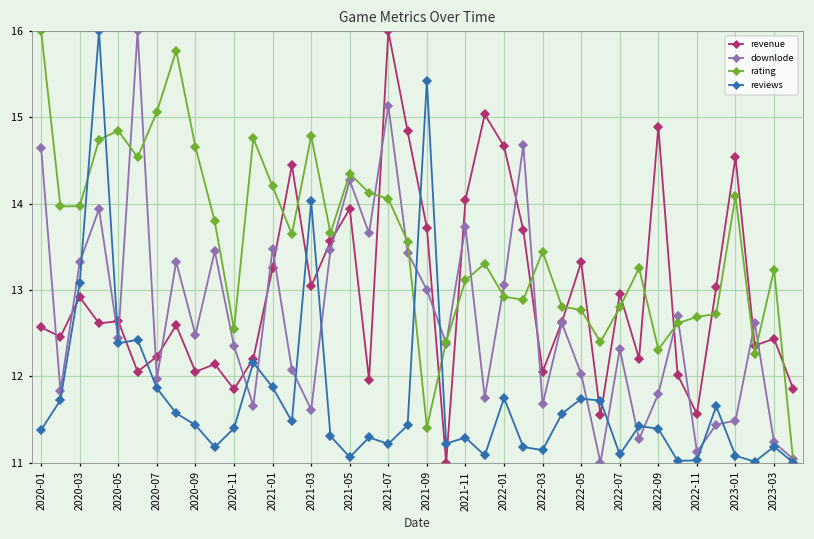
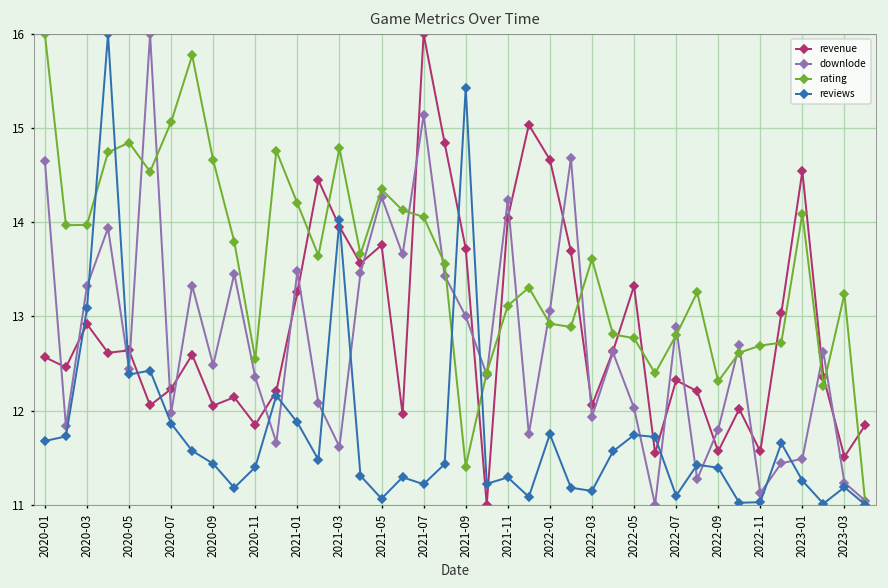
reviews, 2020-01: 11.4 -> 11.7
revenue, 2021-03: 13.0 -> 14.0
revenue, 2021-05: 13.9 -> 13.8
downlode, 2021-11: 13.7 -> 14.2
downlode, 2022-03: 11.7 -> 11.9
rating, 2022-03: 13.4 -> 13.6
revenue, 2022-07: 13.0 -> 12.3
downlode, 2022-07: 12.3 -> 12.9
revenue, 2022-09: 14.9 -> 11.6
reviews, 2023-01: 11.1 -> 11.3
revenue, 2023-03: 12.4 -> 11.5
